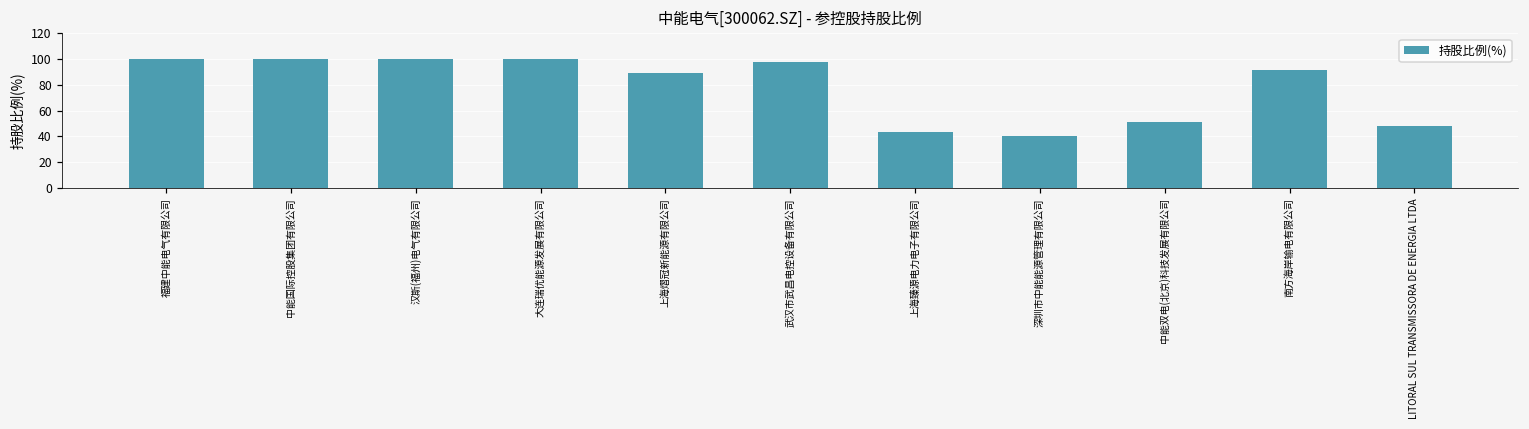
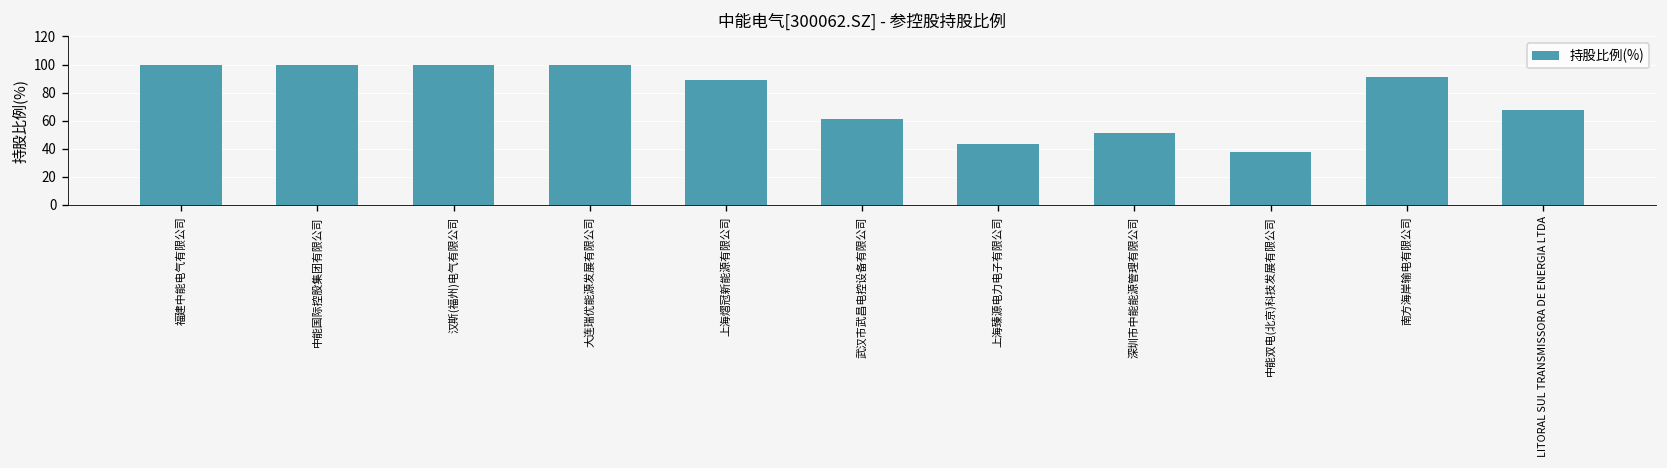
武汉市武昌电控设备有限公司: 98 -> 61
深圳市中能能源管理有限公司: 40 -> 51
中能双电(北京)科技发展有限公司: 51 -> 38
LITORAL SUL TRANSMISSORA DE ENERGIA LTDA: 48 -> 67
